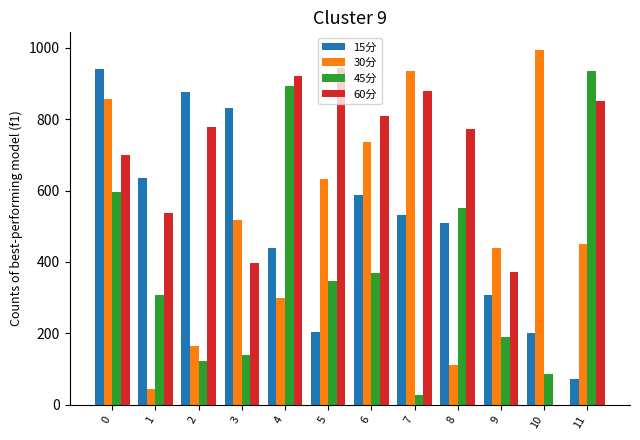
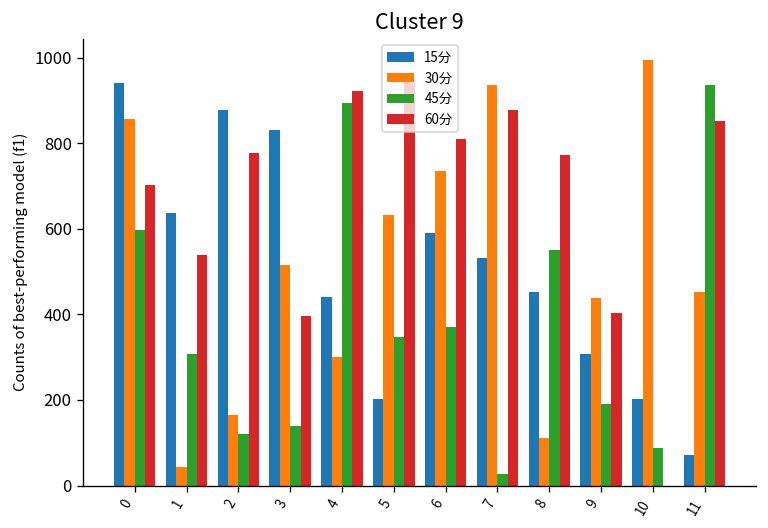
15分, 8: 510 -> 450
60分, 9: 370 -> 400
